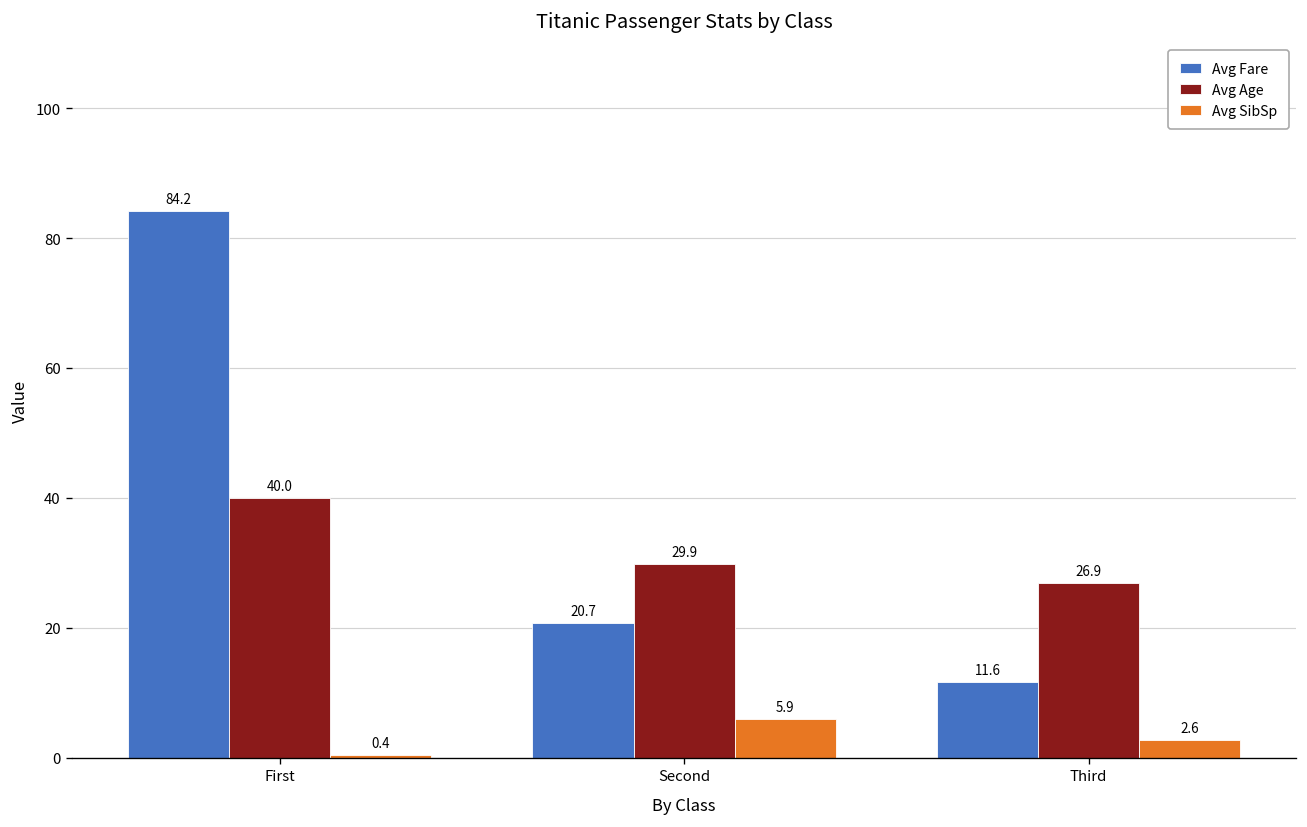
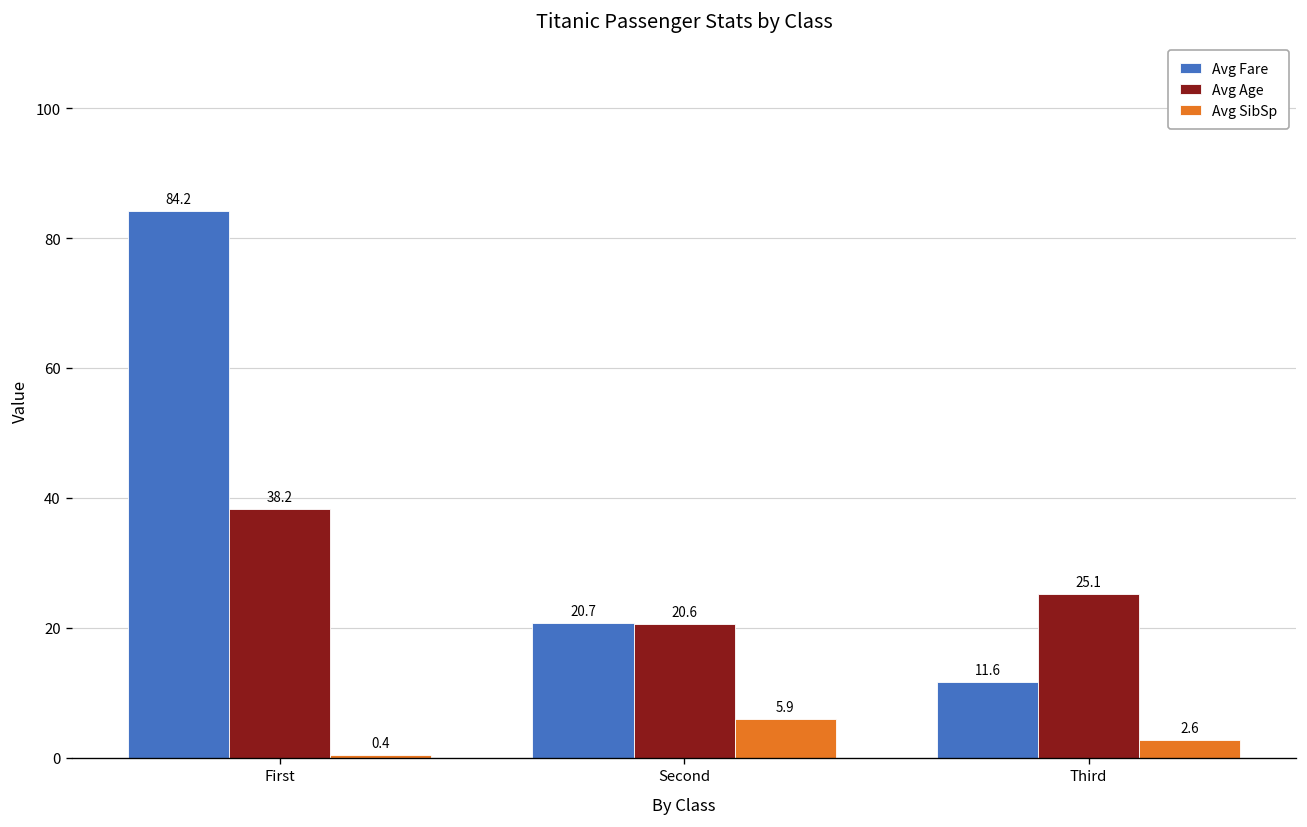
Avg Age, First: 40.0 -> 38.2
Avg Age, Second: 29.9 -> 20.6
Avg Age, Third: 26.9 -> 25.1
